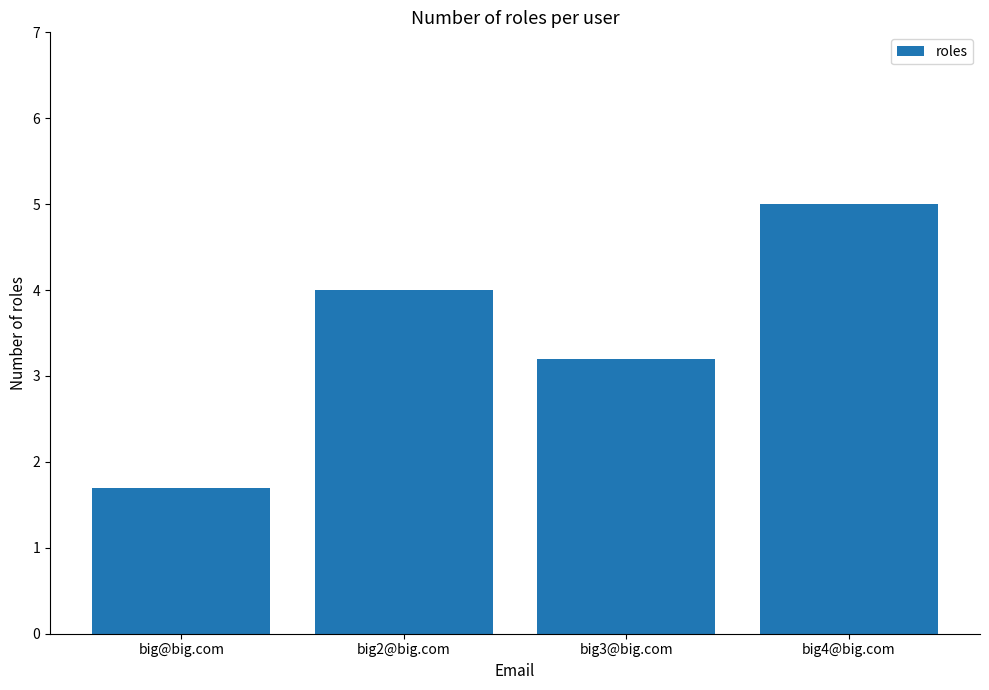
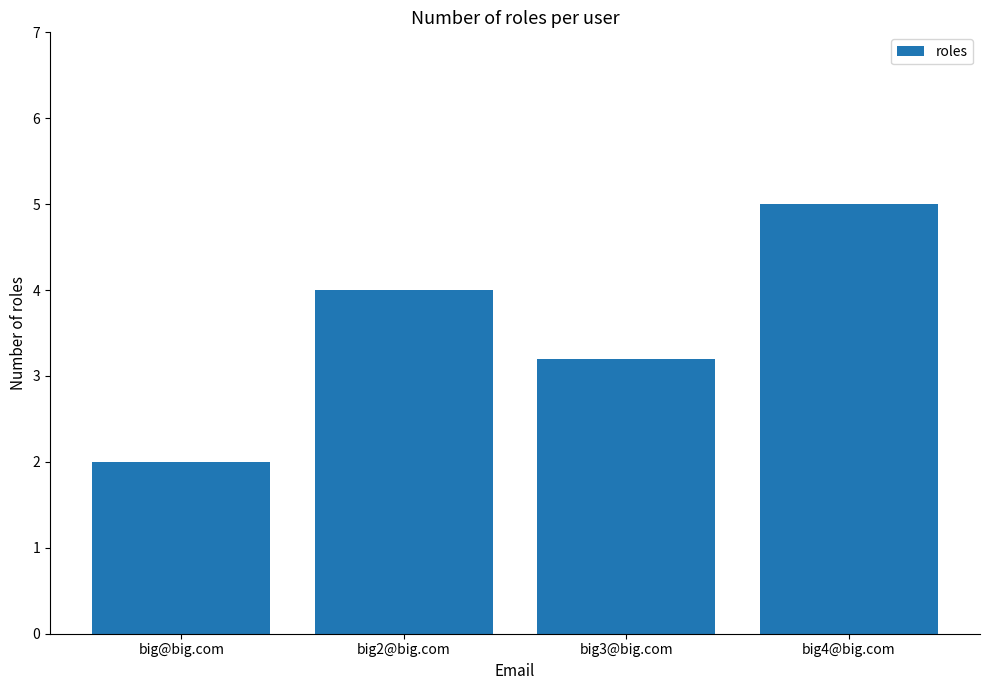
big@big.com: 1.7 -> 2.0
